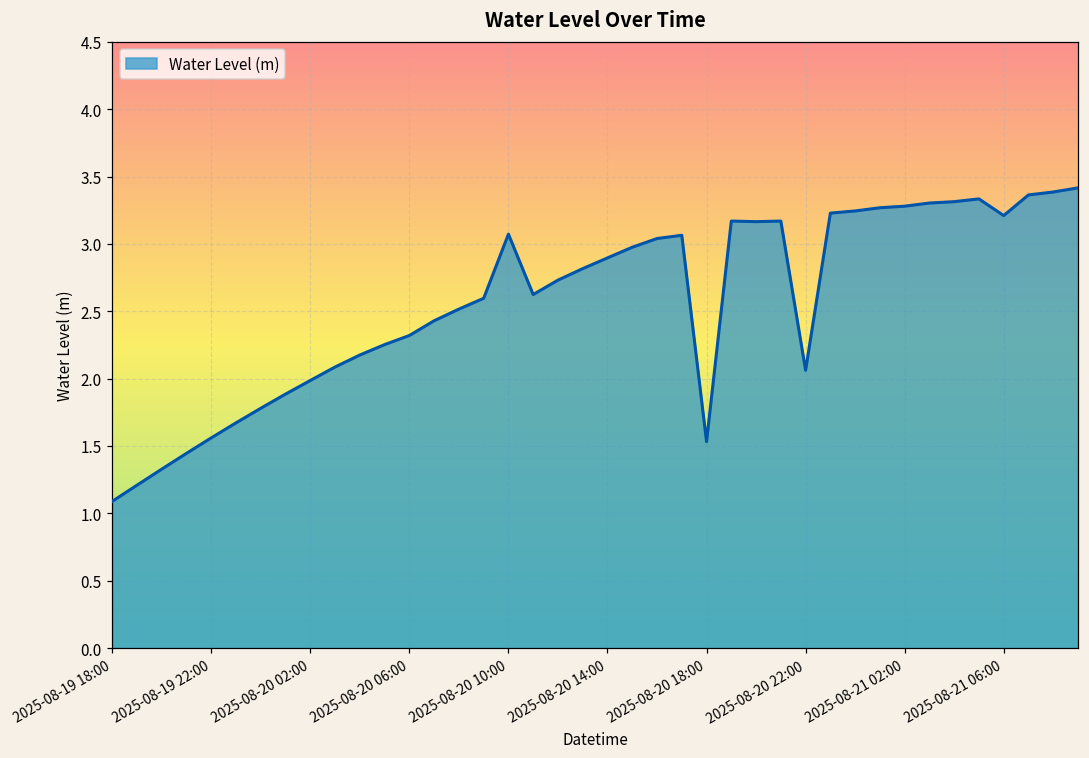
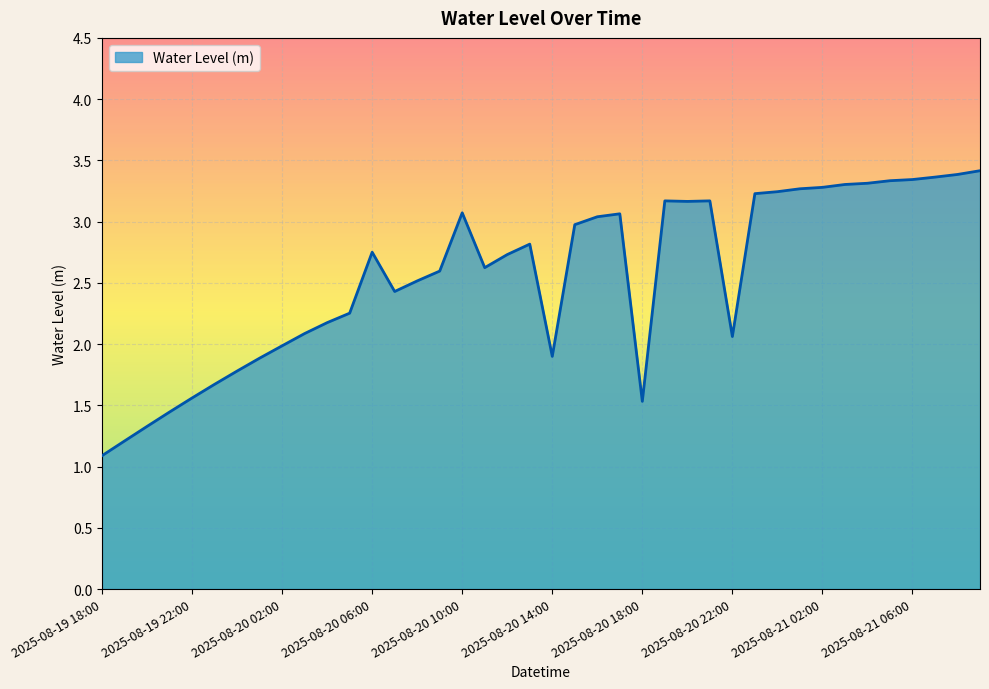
2025-08-20 06:00: 2.32 -> 2.75
2025-08-20 14:00: 2.90 -> 1.90
2025-08-21 06:00: 3.21 -> 3.34
